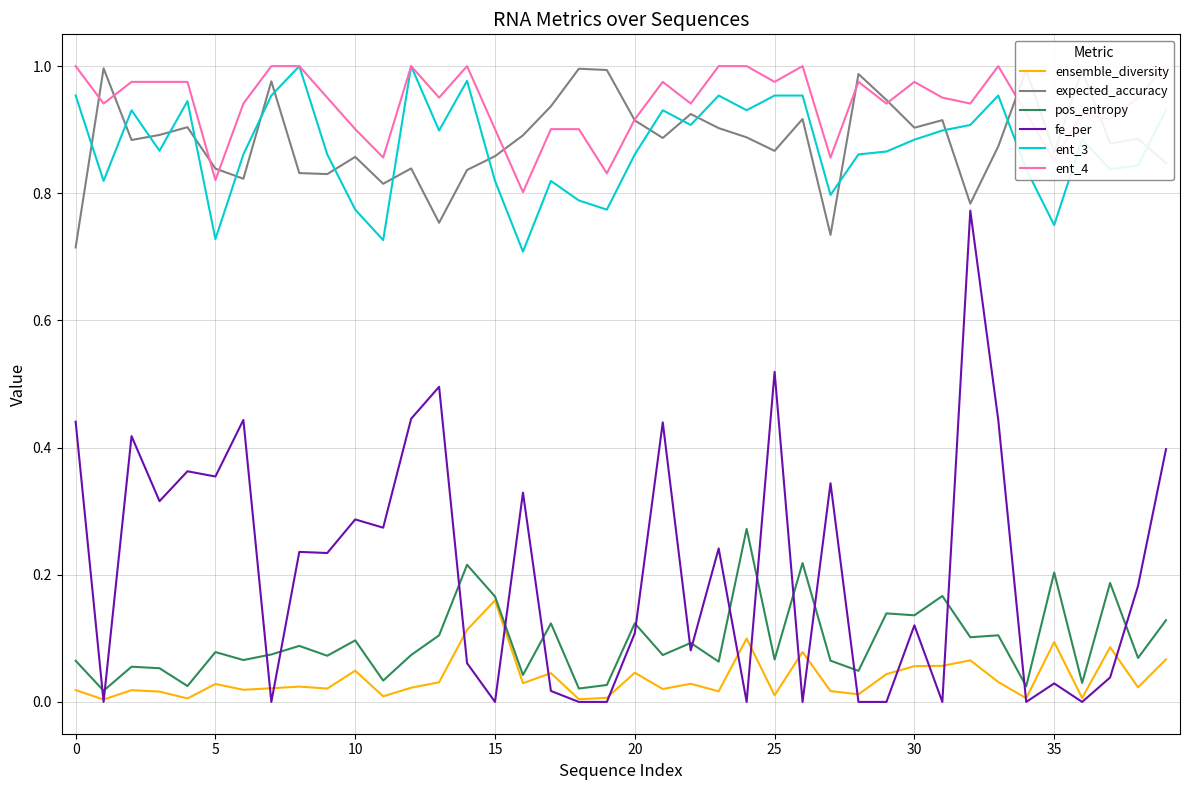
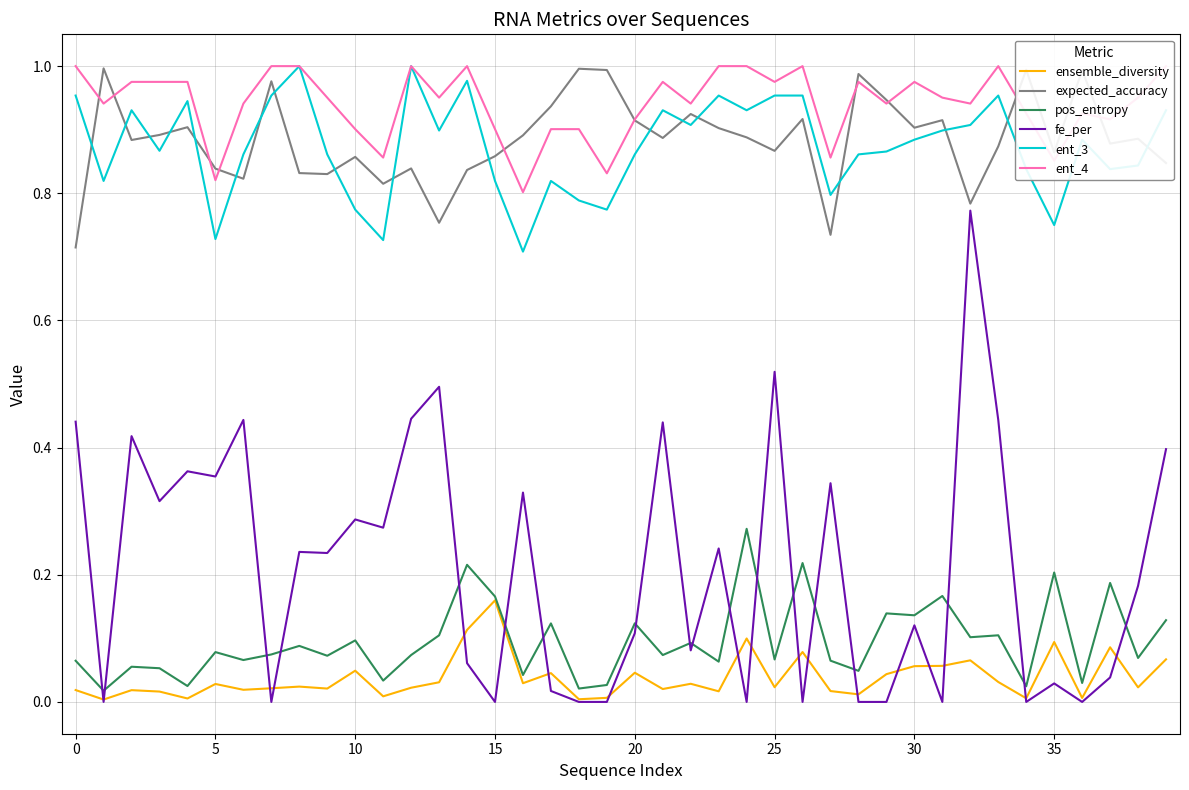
ensemble_diversity, 25: 0.01 -> 0.02
